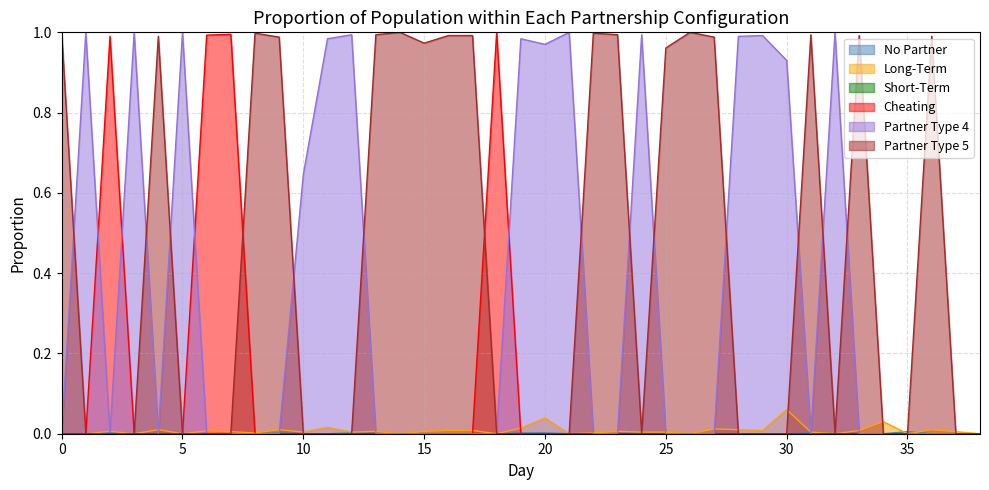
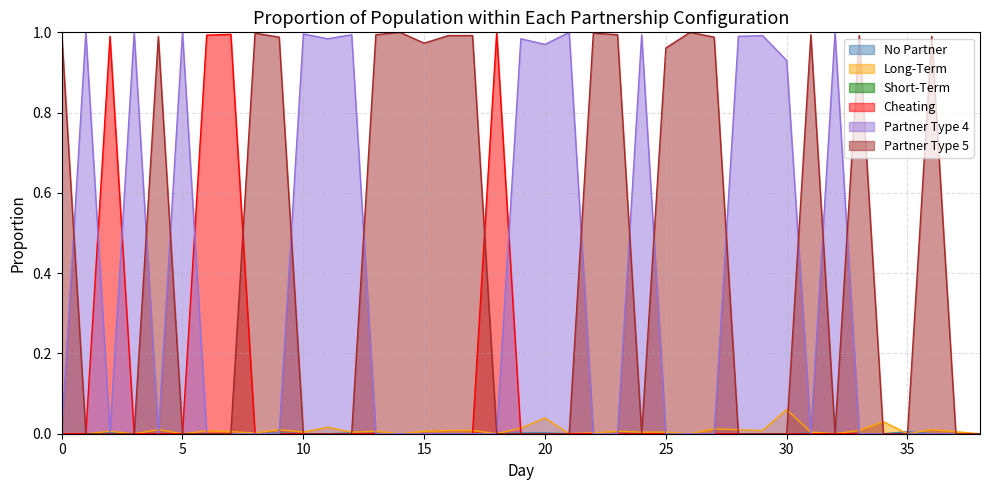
Partner Type 4, 10: 0.65 -> 1.00
